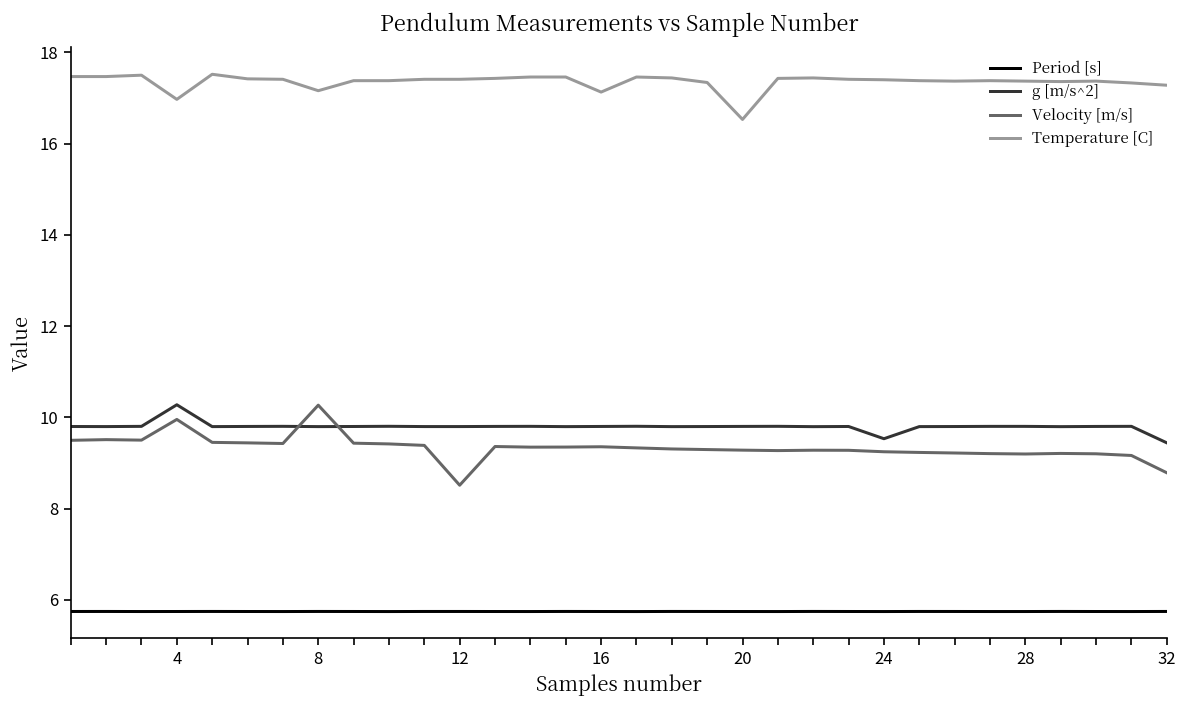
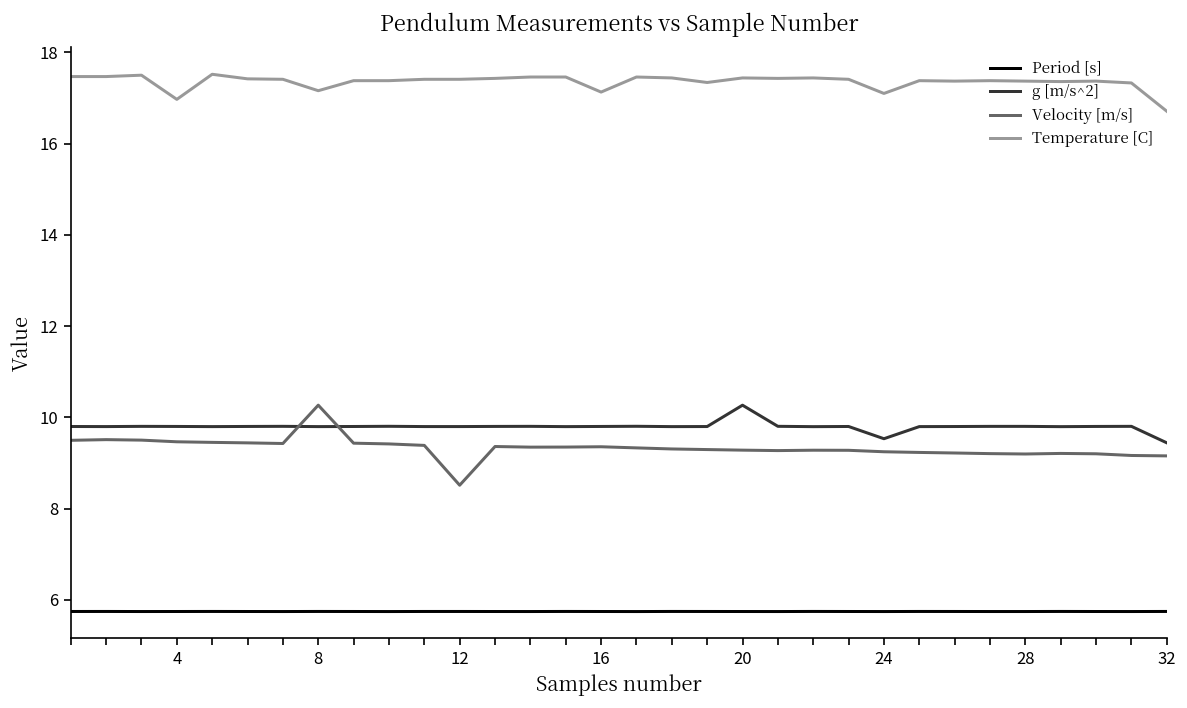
g [m/s^2], 4: 10.3 -> 9.8
Velocity [m/s], 4: 10.0 -> 9.5
g [m/s^2], 20: 9.8 -> 10.3
Temperature [C], 20: 16.5 -> 17.4
Temperature [C], 24: 17.4 -> 17.1
Velocity [m/s], 32: 8.8 -> 9.2
Temperature [C], 32: 17.3 -> 16.7
